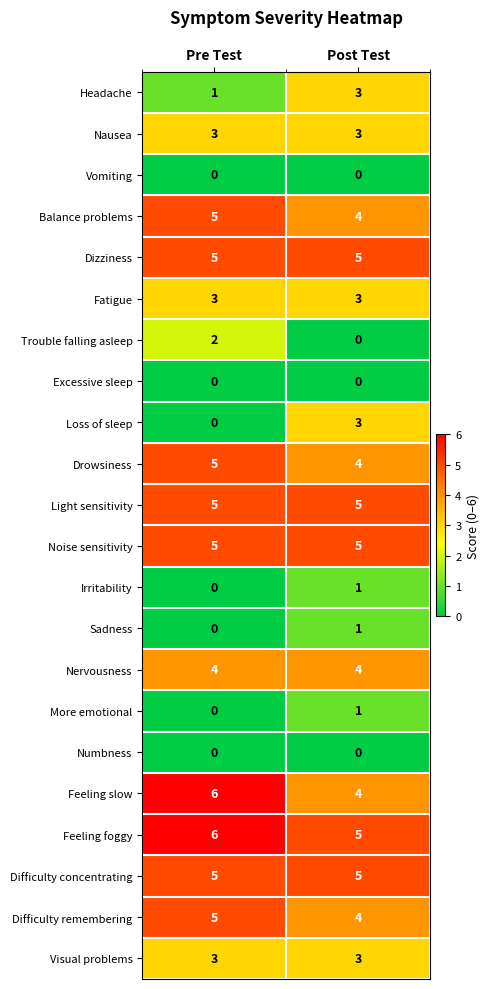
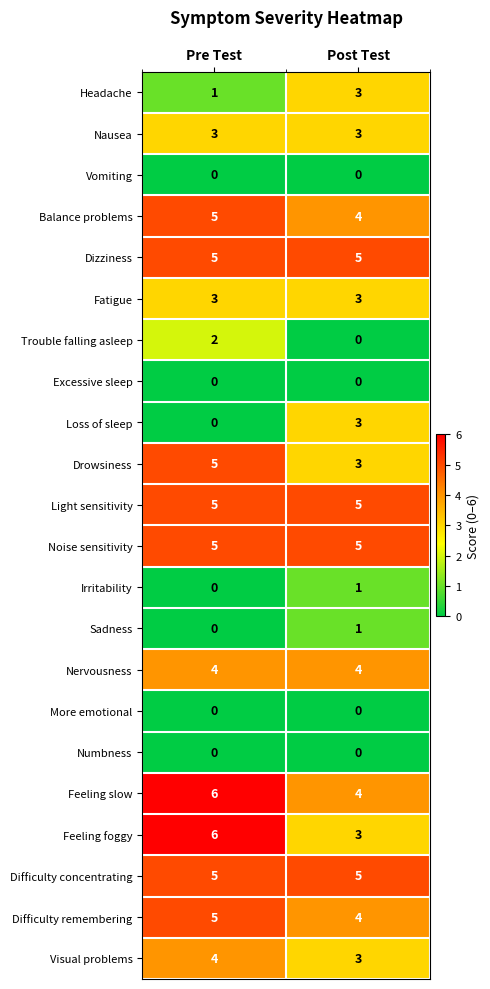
Drowsiness, Post Test: 4 -> 3
More emotional, Post Test: 1 -> 0
Feeling foggy, Post Test: 5 -> 3
Visual problems, Pre Test: 3 -> 4
